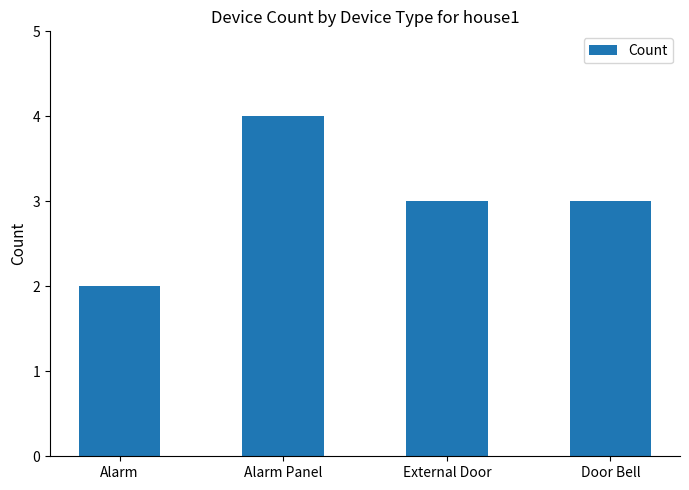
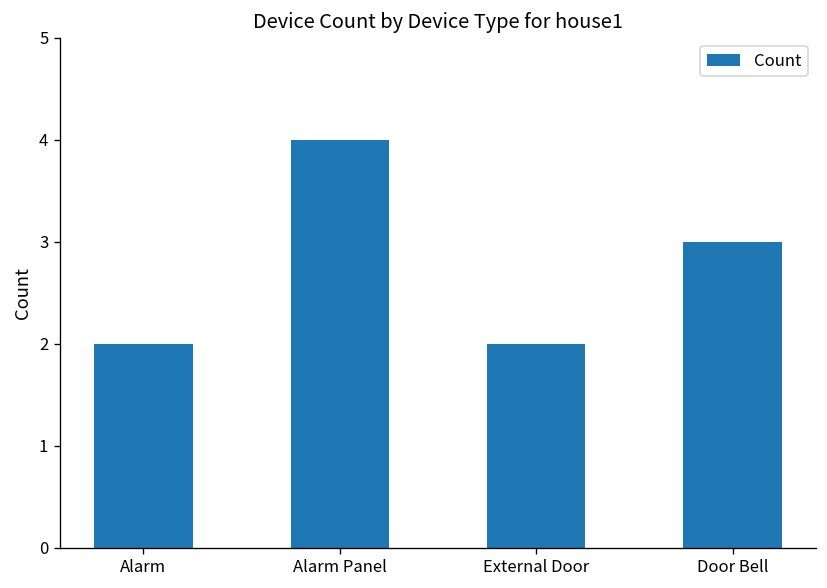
External Door: 3 -> 2
